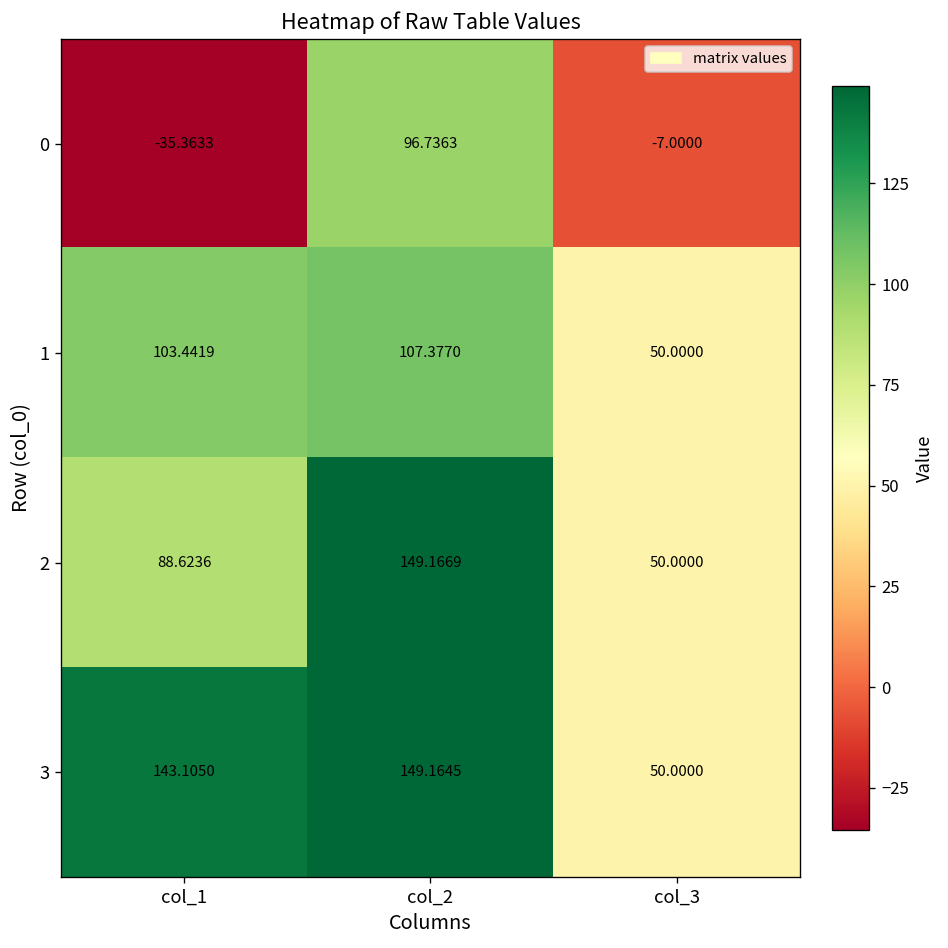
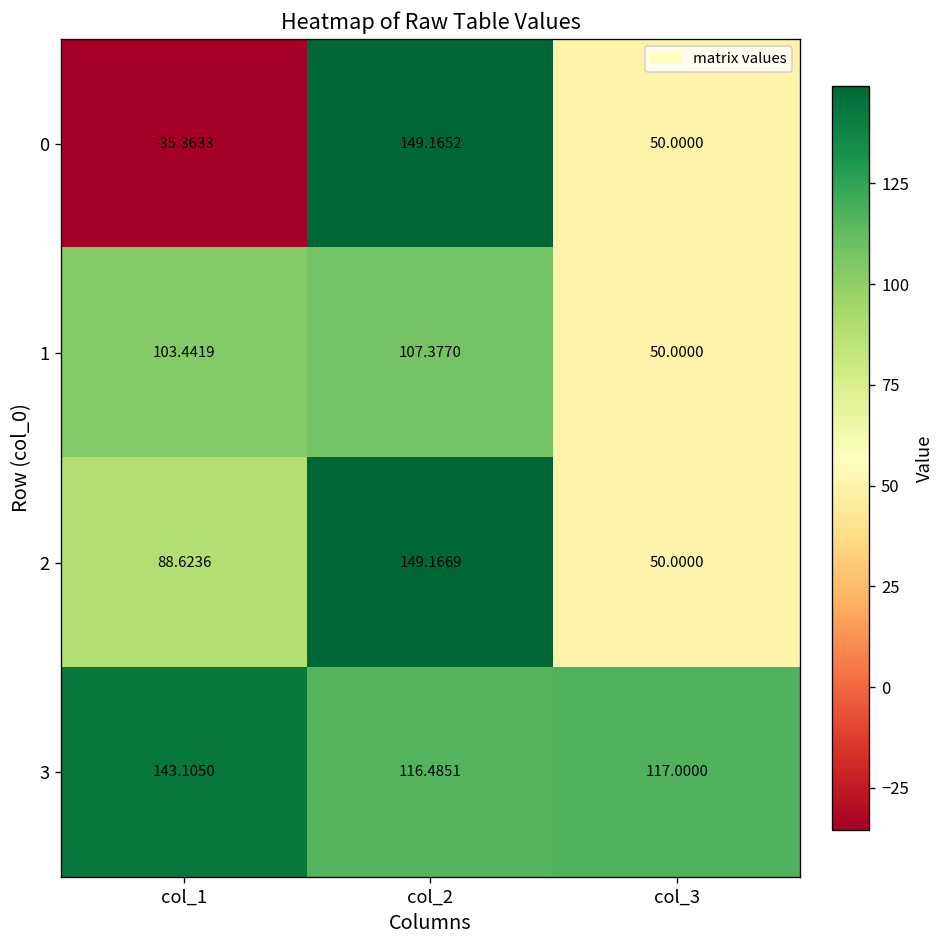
0, col_2: 96.7363 -> 149.1652
0, col_3: -7.0000 -> 50.0000
3, col_2: 149.1645 -> 116.4851
3, col_3: 50.0000 -> 117.0000
